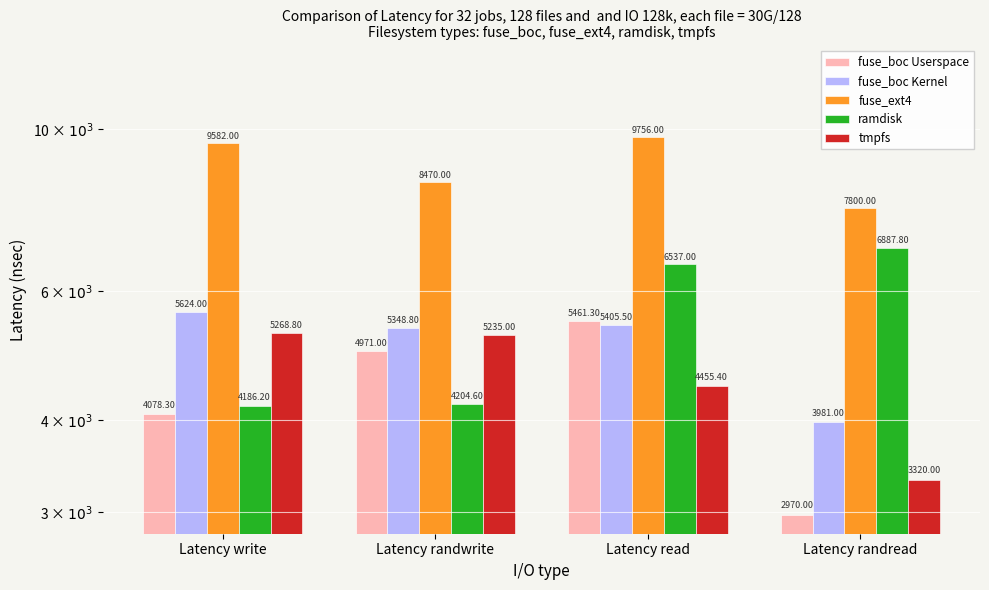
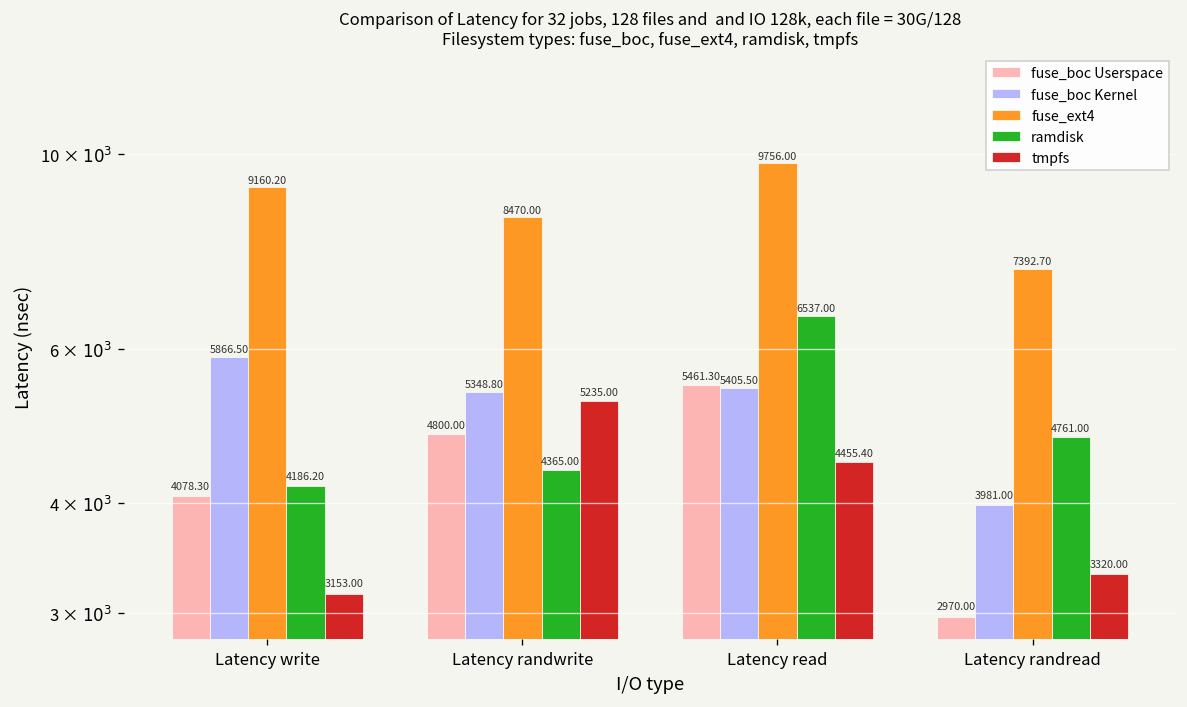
fuse_boc Kernel, Latency write: 5624.00 -> 5866.50
fuse_ext4, Latency write: 9582.00 -> 9160.20
tmpfs, Latency write: 5268.80 -> 3153.00
fuse_boc Userspace, Latency randwrite: 4971.00 -> 4800.00
ramdisk, Latency randwrite: 4204.60 -> 4365.00
fuse_ext4, Latency randread: 7800.00 -> 7392.70
ramdisk, Latency randread: 6887.80 -> 4761.00
